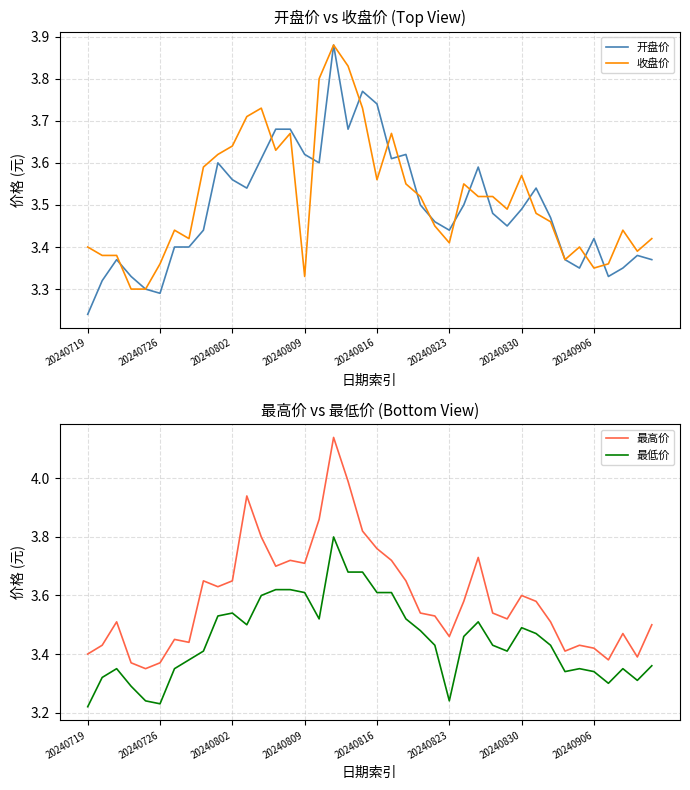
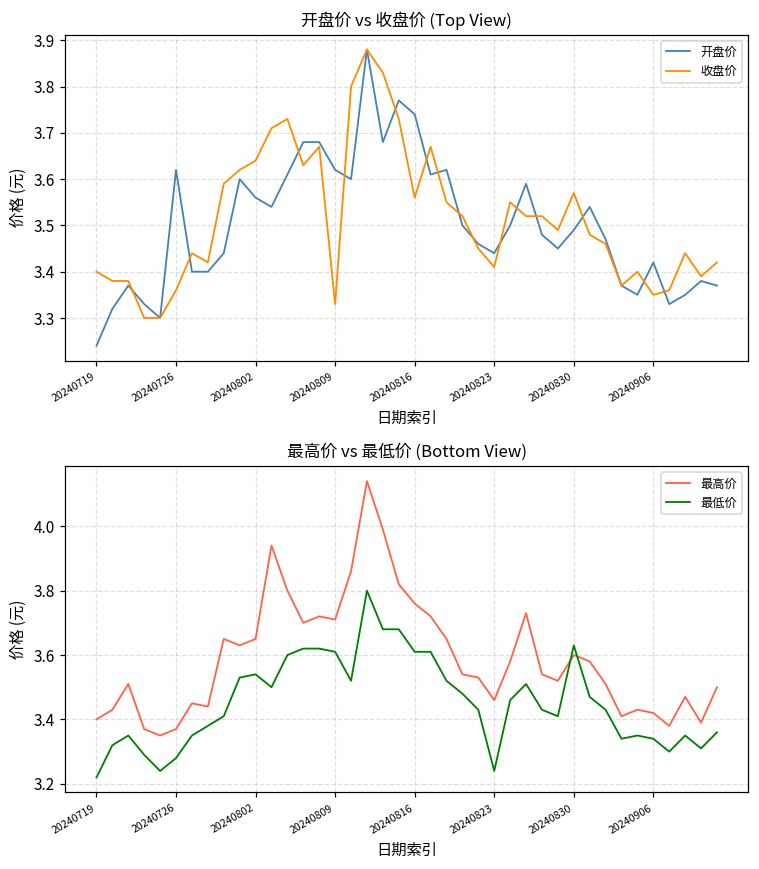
开盘价 vs 收盘价 (Top View), 开盘价, 20240726: 3.29 -> 3.62
最高价 vs 最低价 (Bottom View), 最低价, 20240726: 3.23 -> 3.28
最高价 vs 最低价 (Bottom View), 最低价, 20240830: 3.49 -> 3.63
